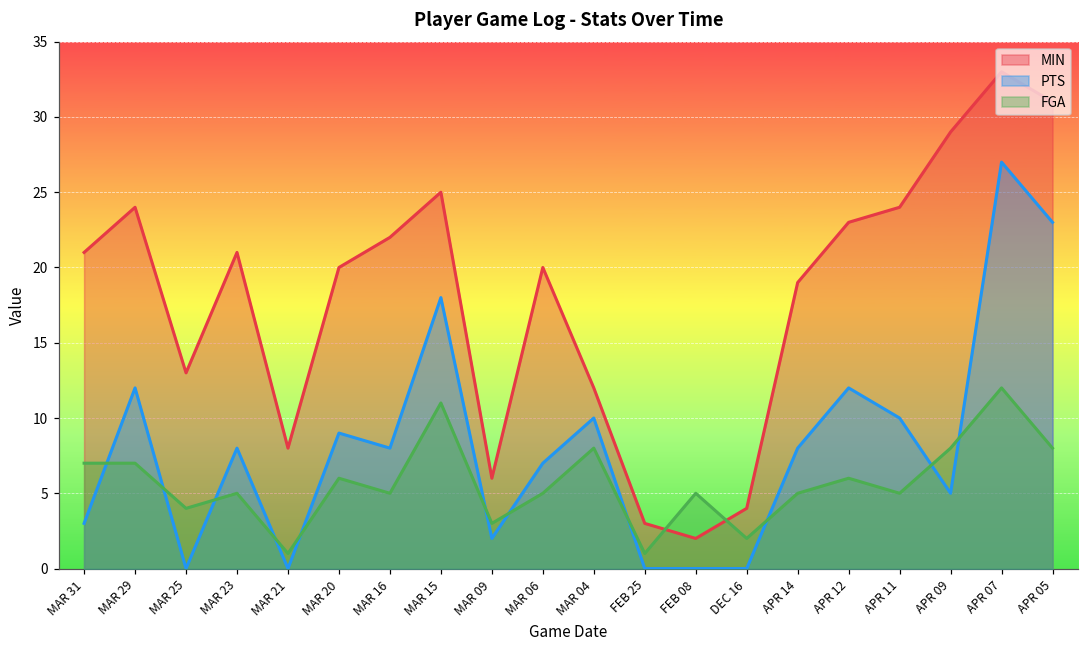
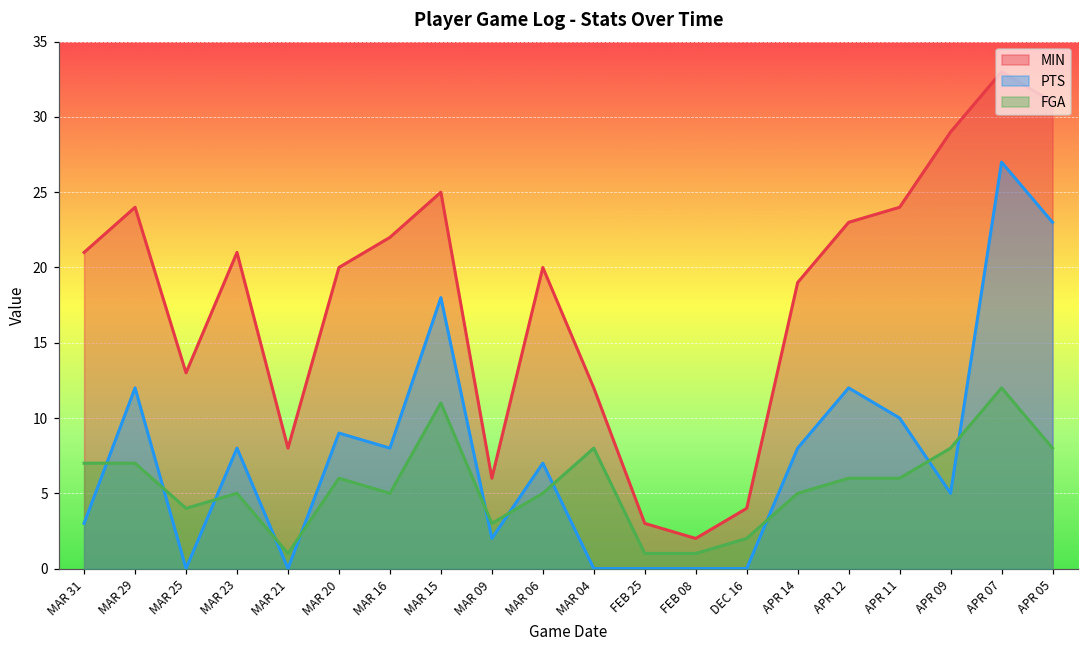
PTS, MAR 04: 10 -> 0
FGA, FEB 08: 5 -> 1
FGA, APR 11: 5 -> 6
